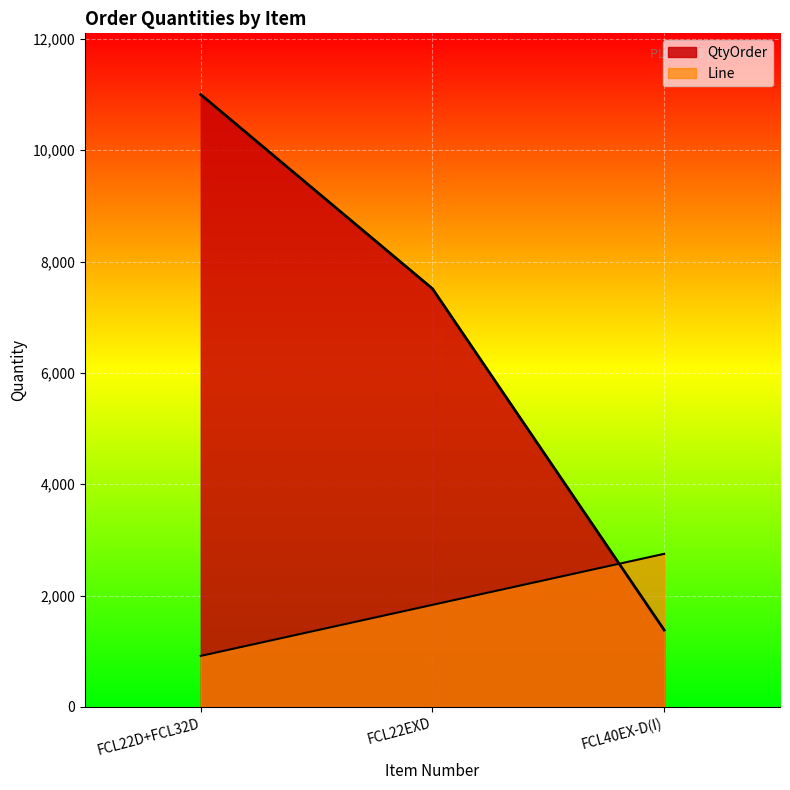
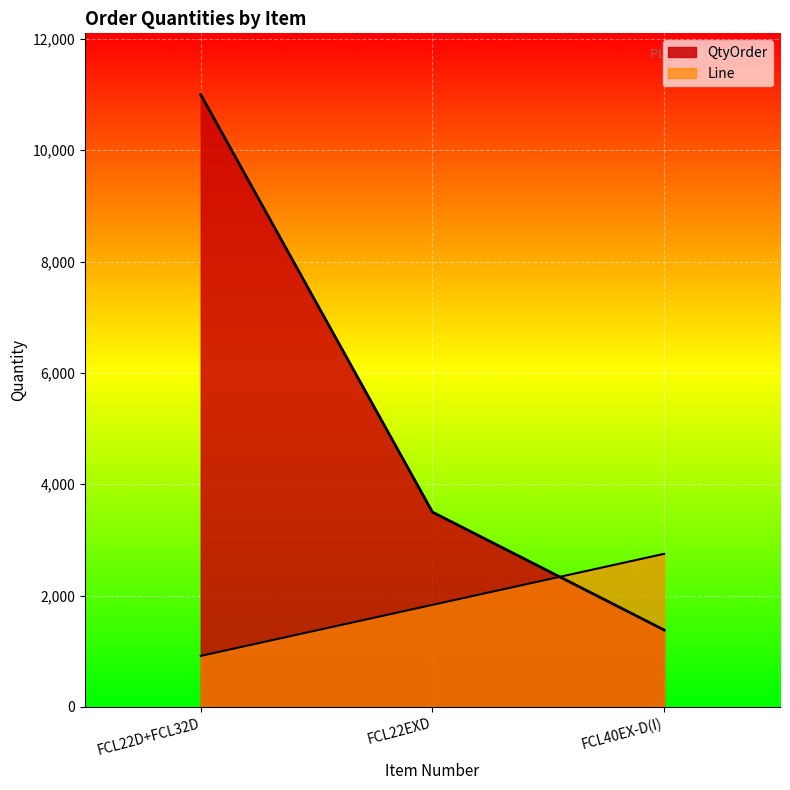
QtyOrder, FCL22EXD: 7,500 -> 3,500
